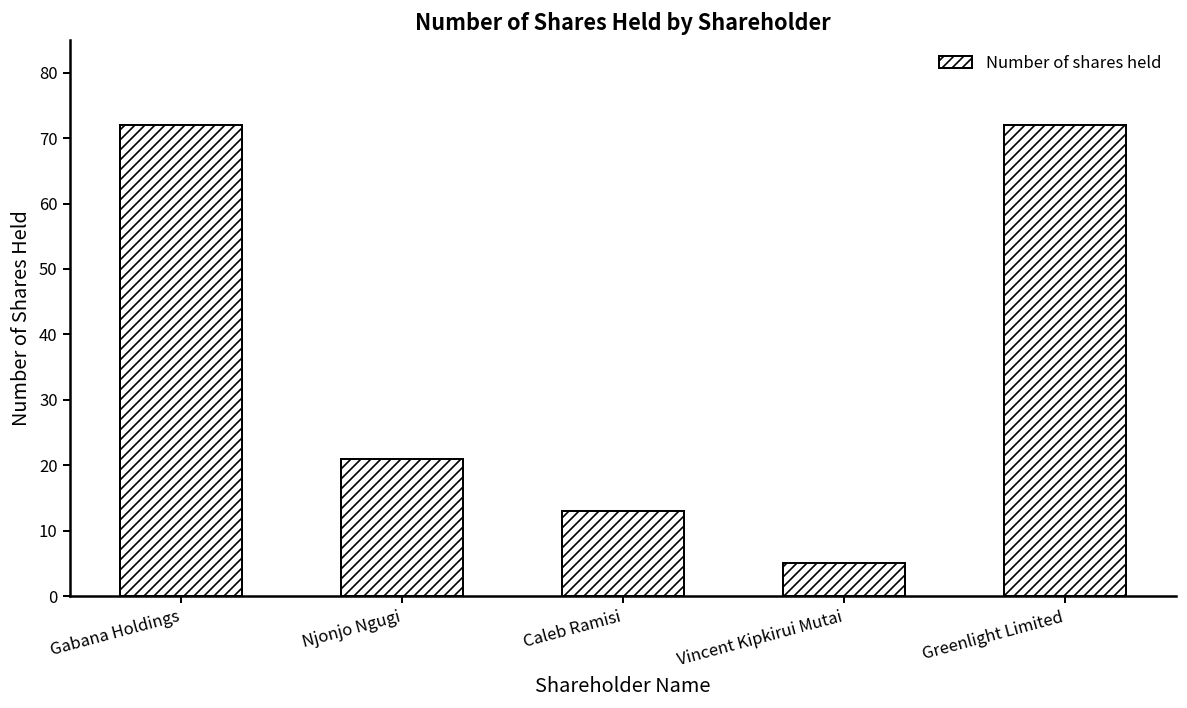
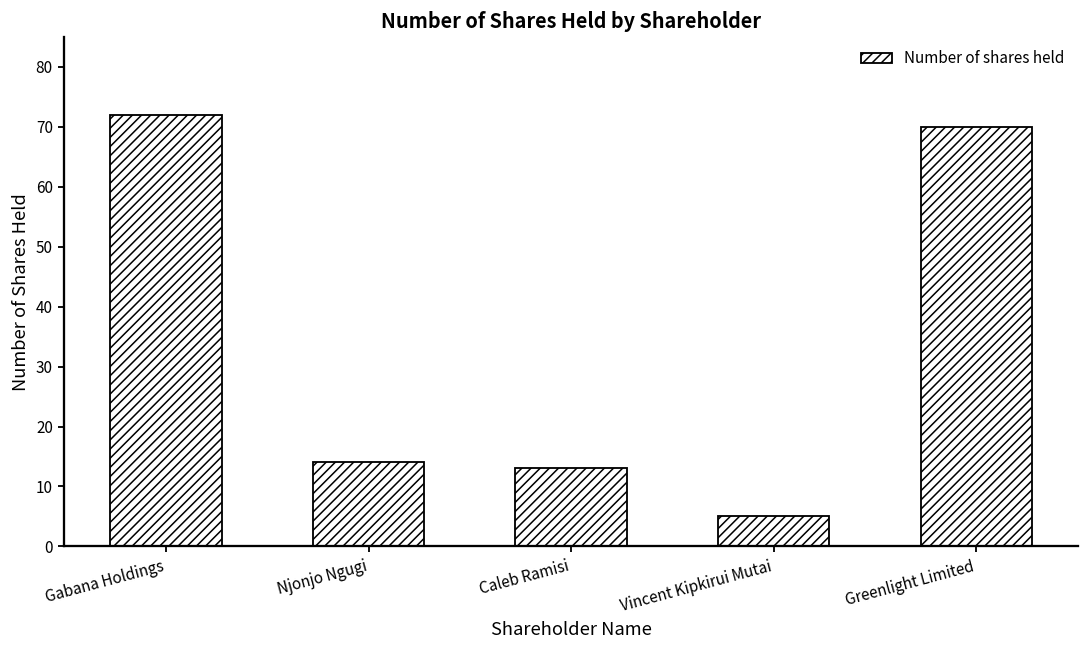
Njonjo Ngugi: 21 -> 14
Greenlight Limited: 72 -> 70
